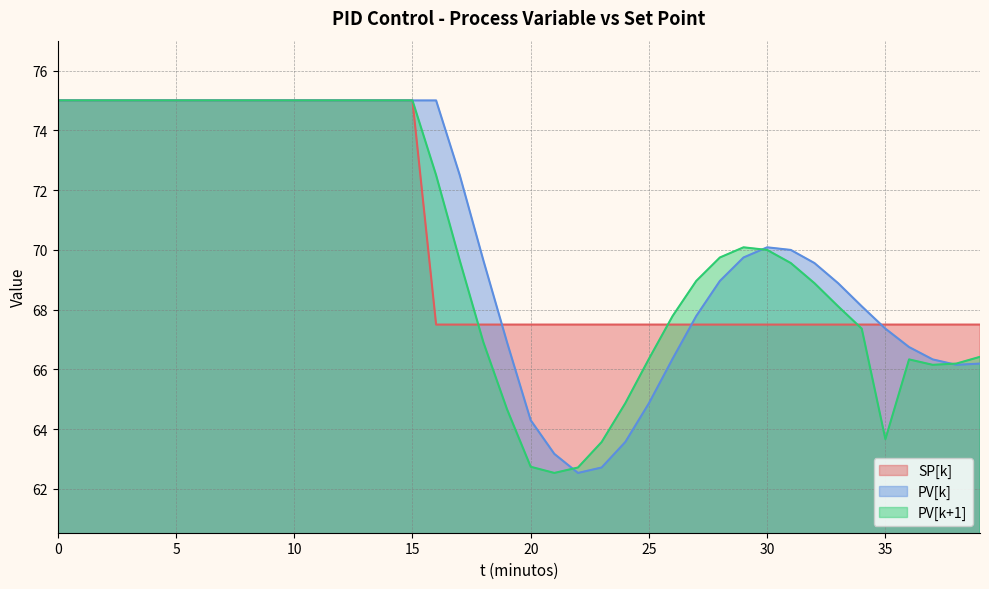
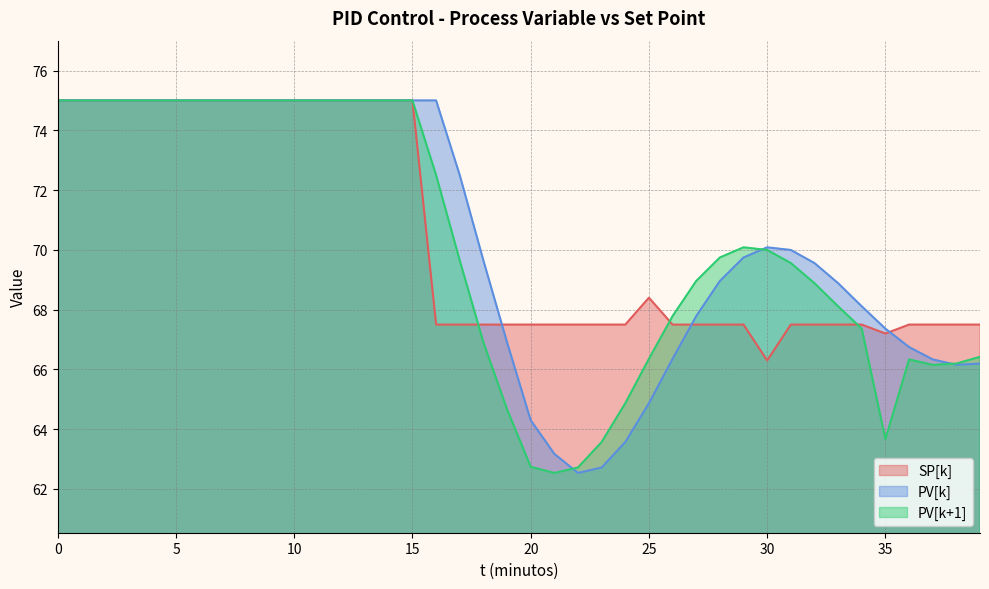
SP[k], 25: 67.5 -> 68.4
SP[k], 30: 67.5 -> 66.3
SP[k], 35: 67.5 -> 67.2
